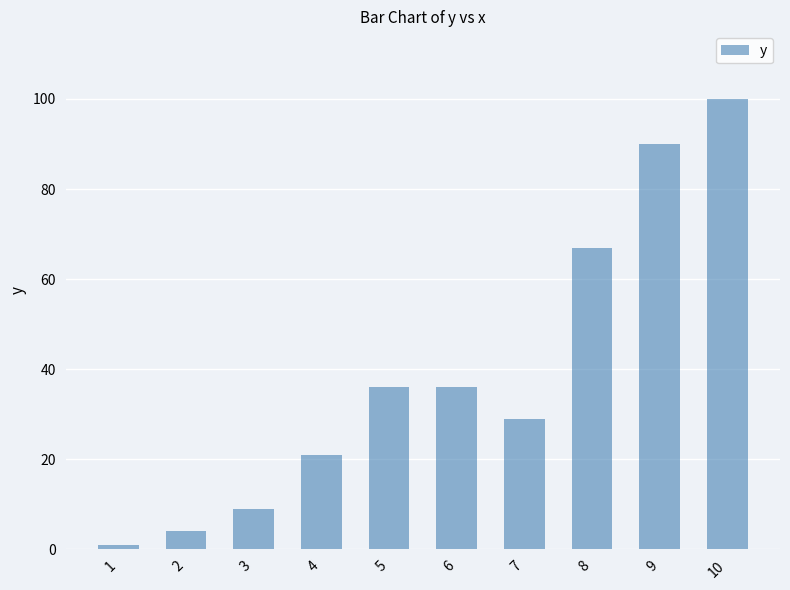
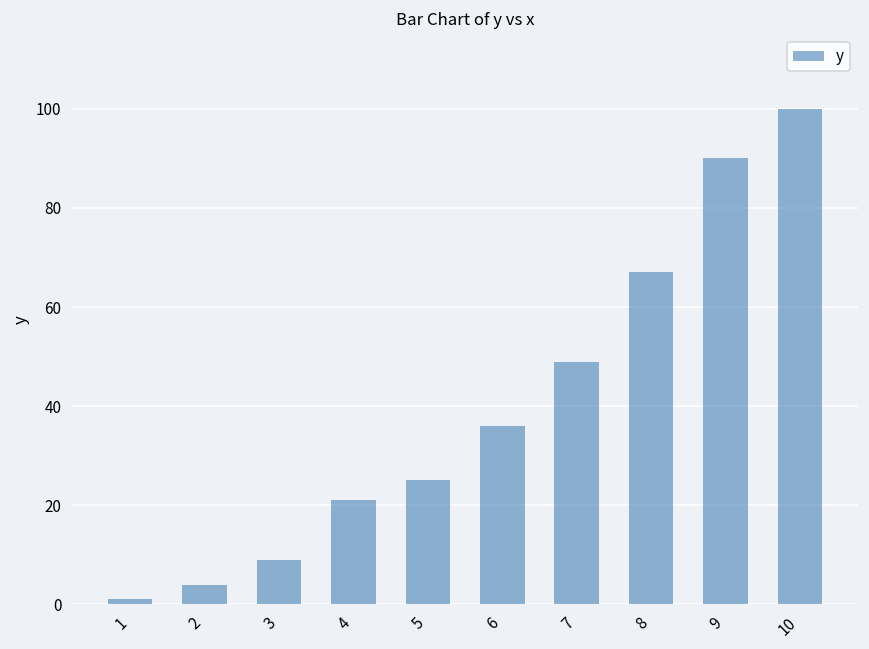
5: 36 -> 25
7: 29 -> 49
